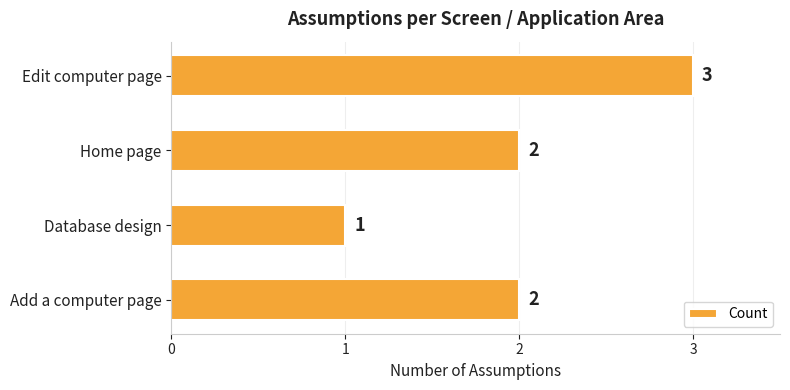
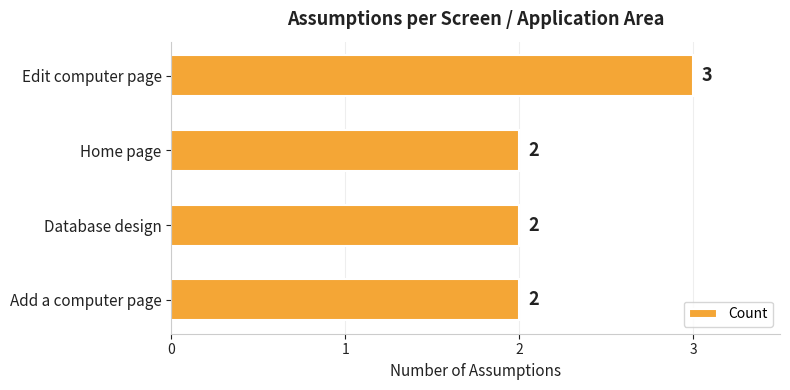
Database design: 1 -> 2
